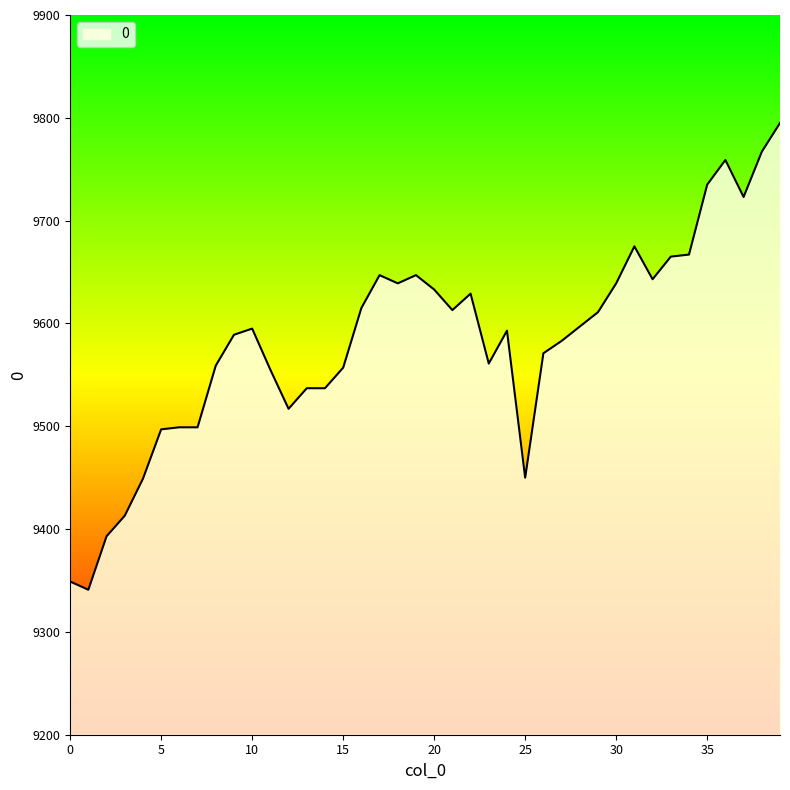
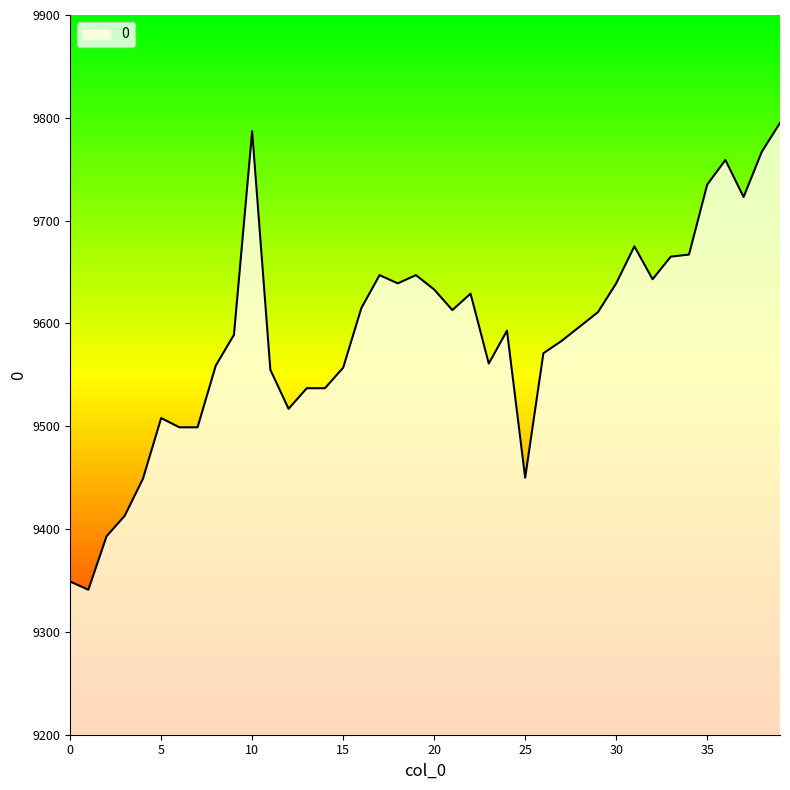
5: 9497 -> 9508
10: 9595 -> 9787
